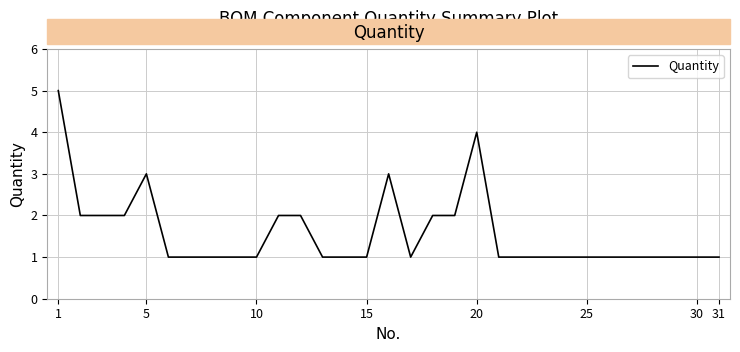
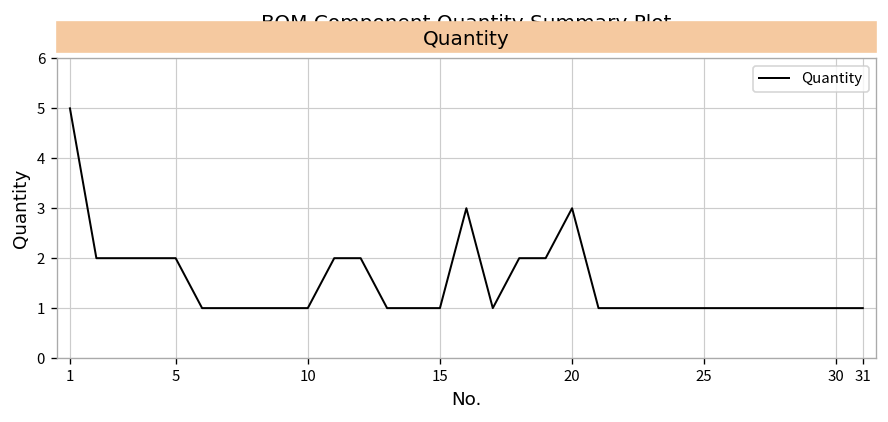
5: 3 -> 2
20: 4 -> 3
